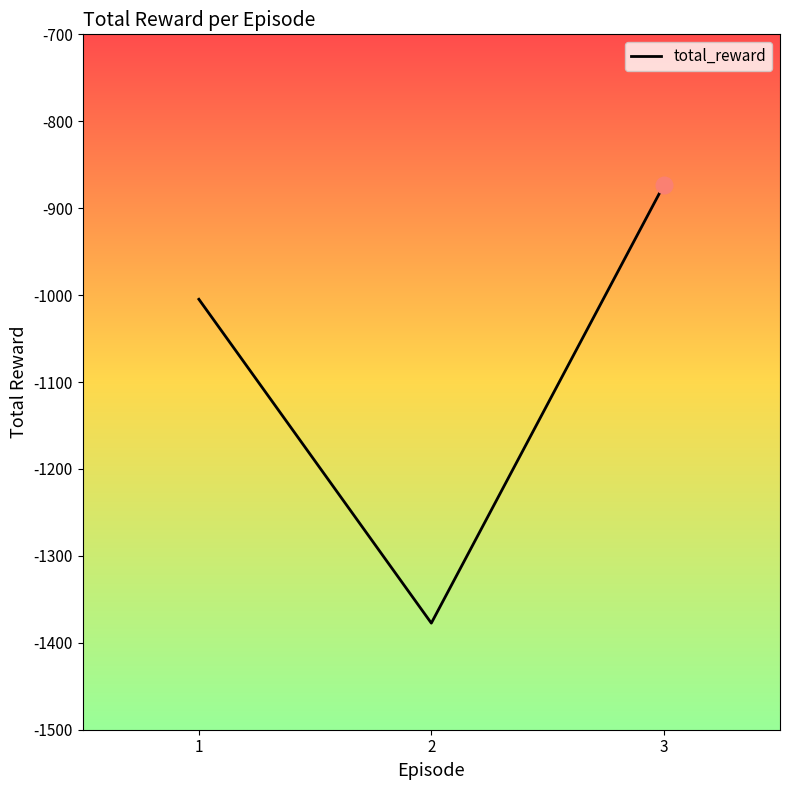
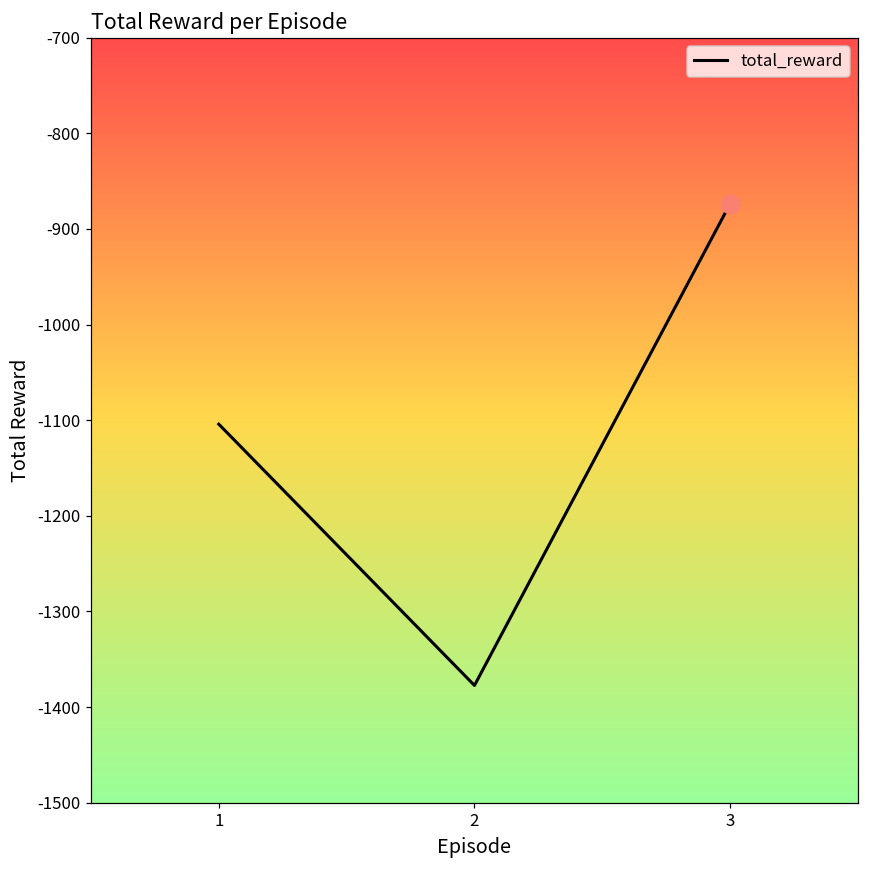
total_reward, 1: -1000 -> -1100
